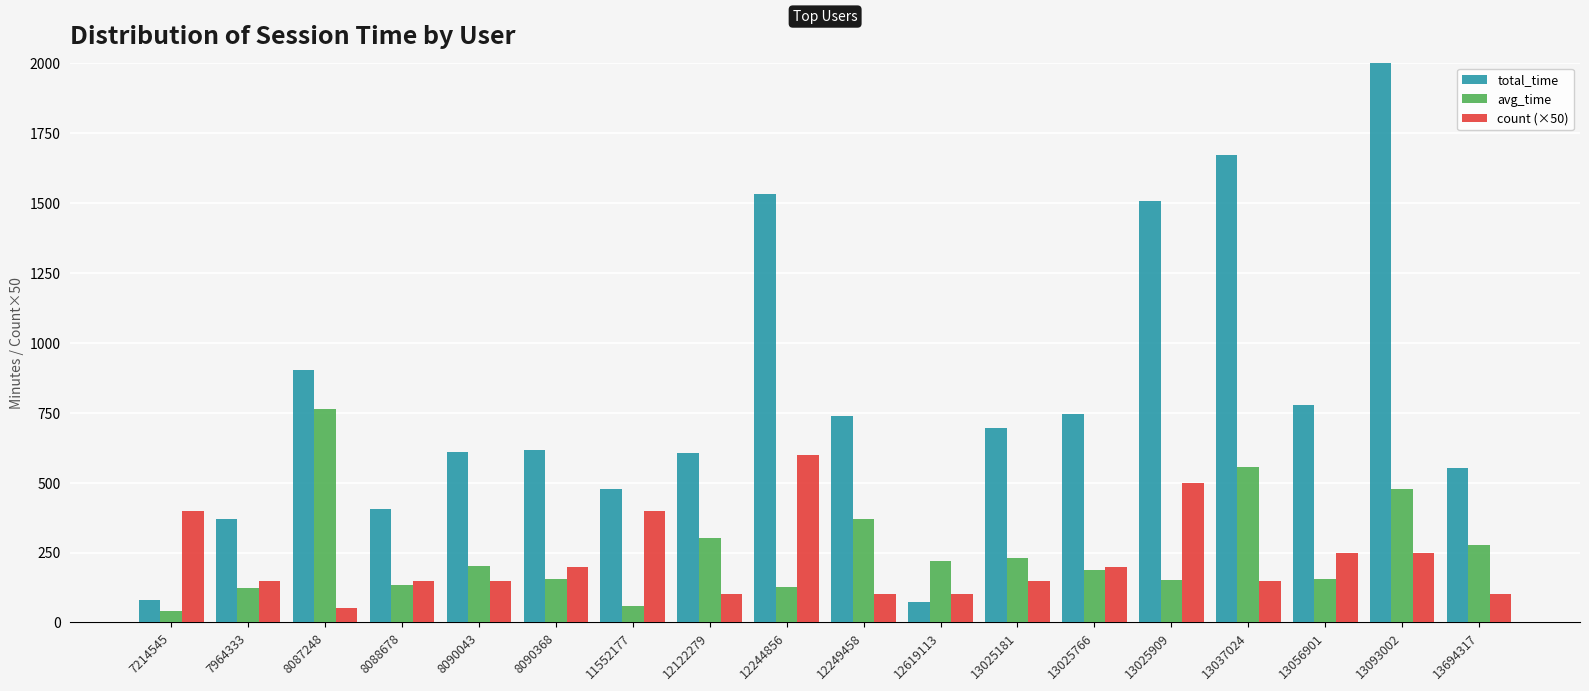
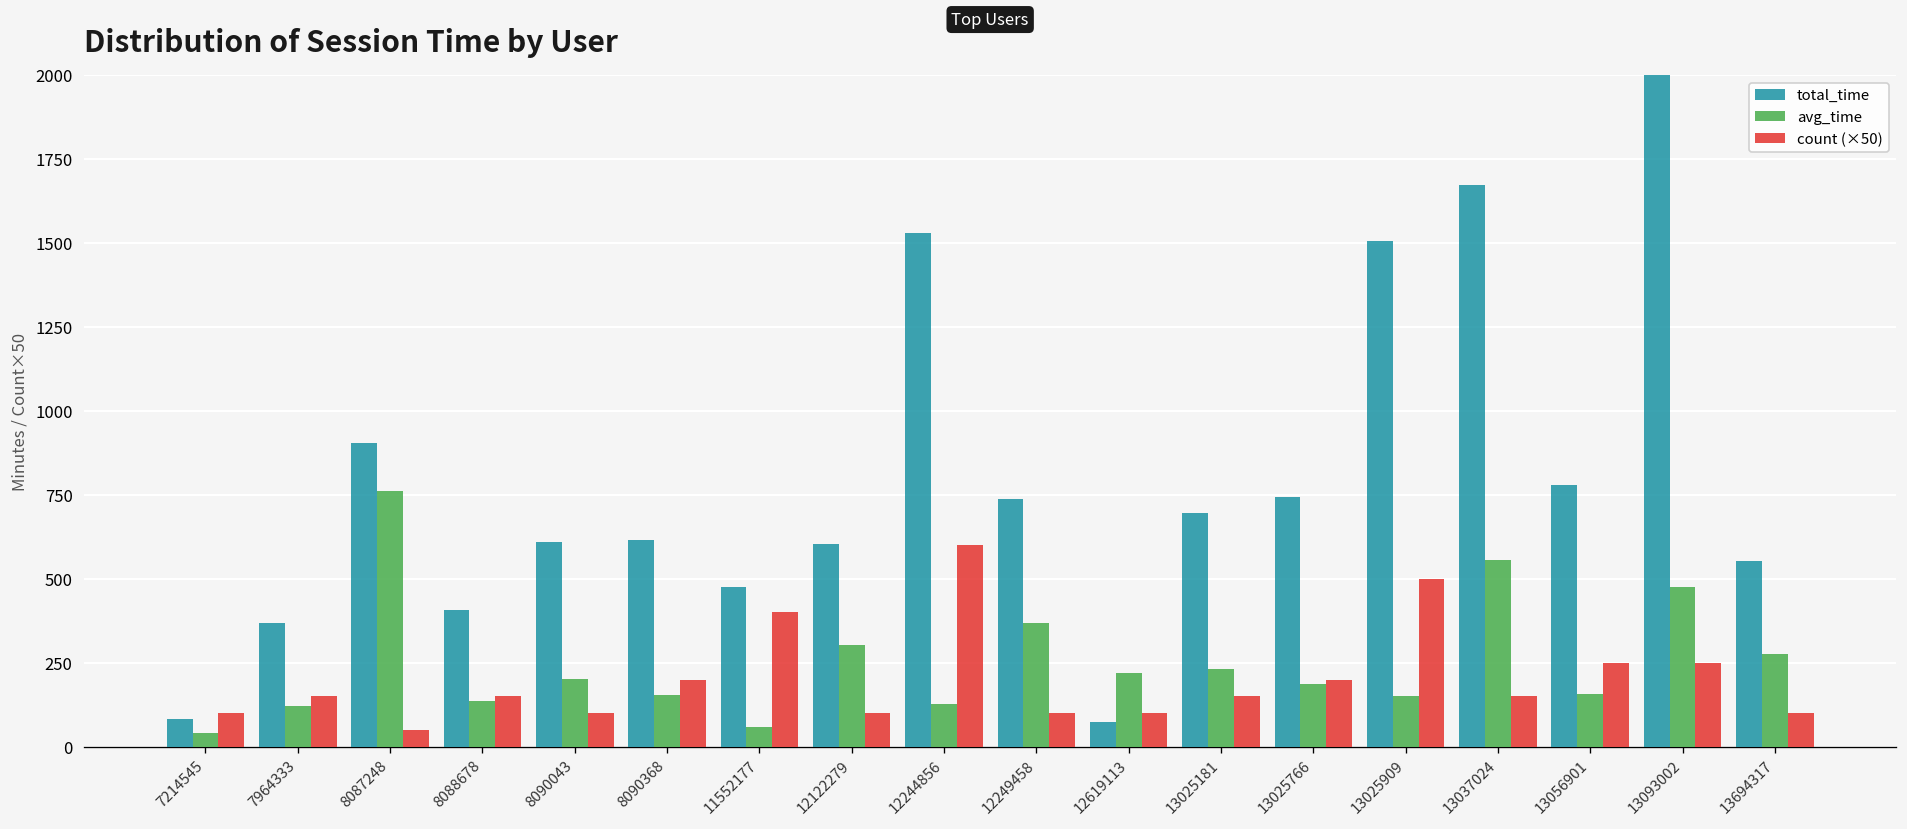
count (×50), 7214545: 400 -> 100
count (×50), 8090043: 150 -> 100
